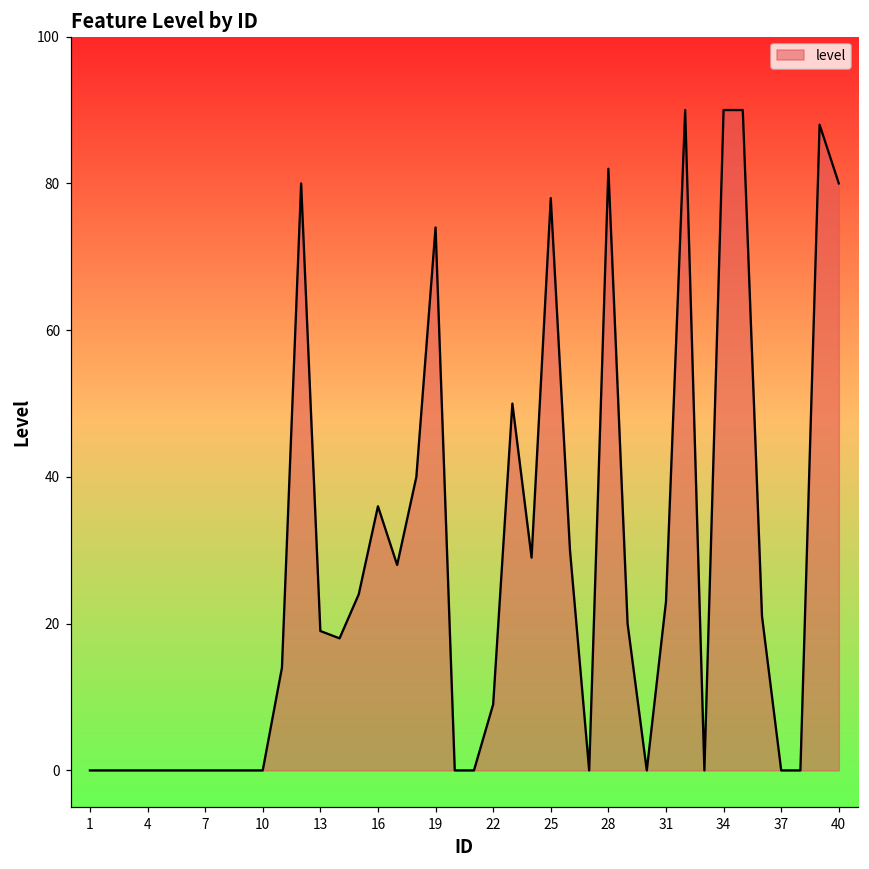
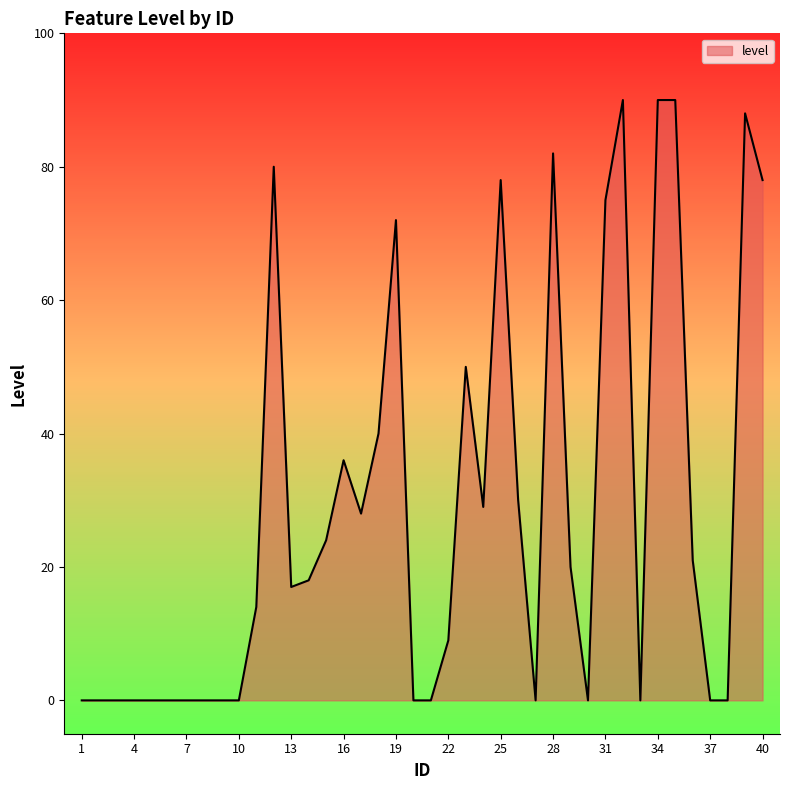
13: 19 -> 17
19: 74 -> 72
31: 23 -> 75
40: 80 -> 78
